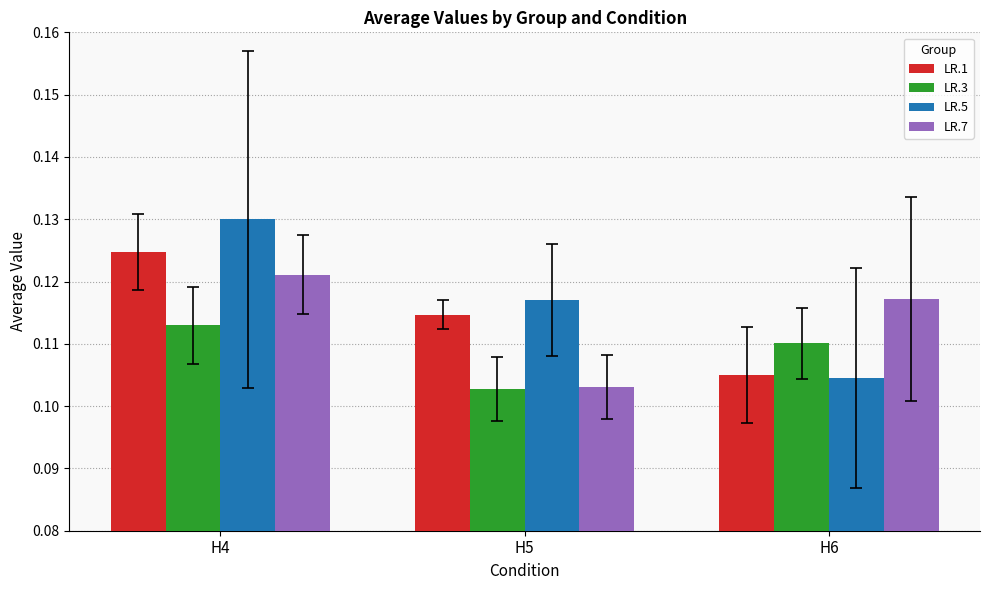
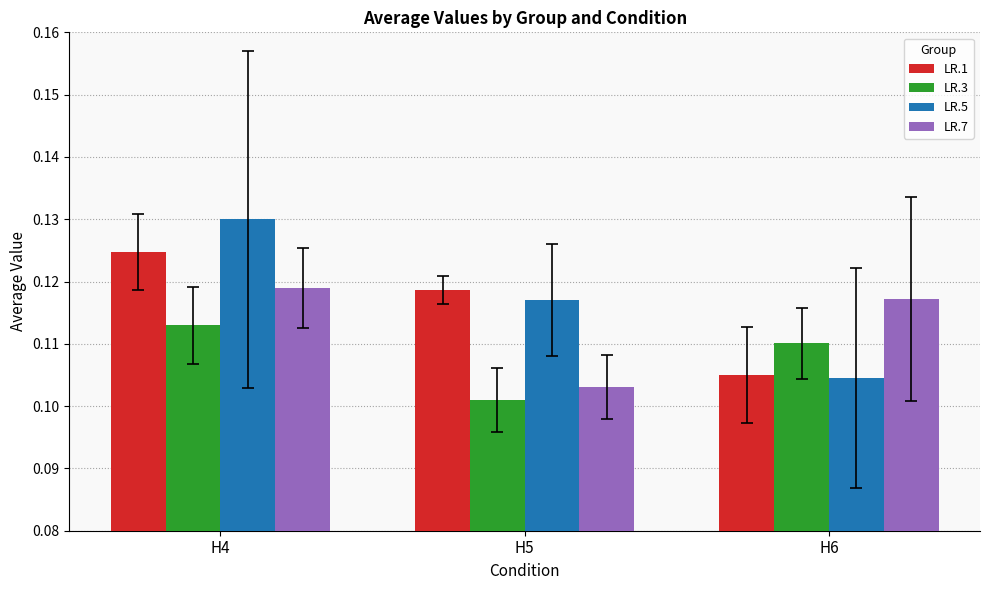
LR.7, H4: 0.121 -> 0.119
LR.1, H5: 0.115 -> 0.119
LR.3, H5: 0.103 -> 0.101
